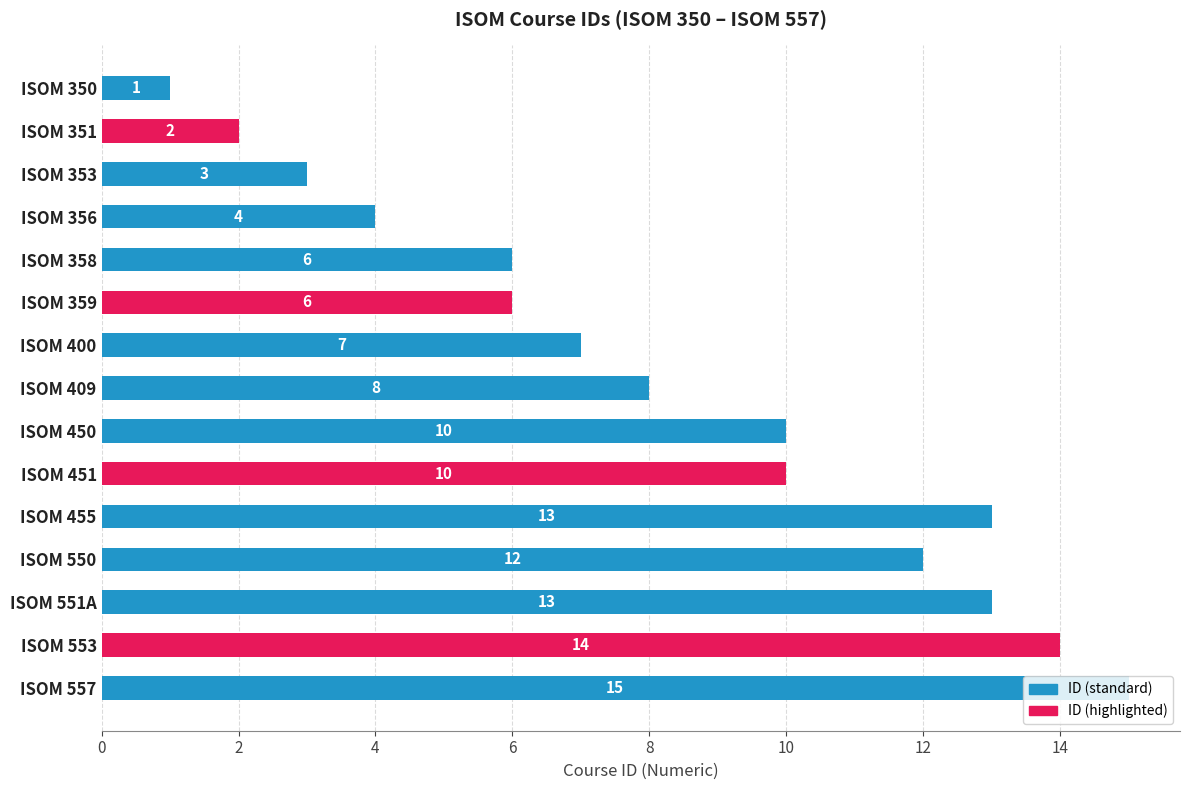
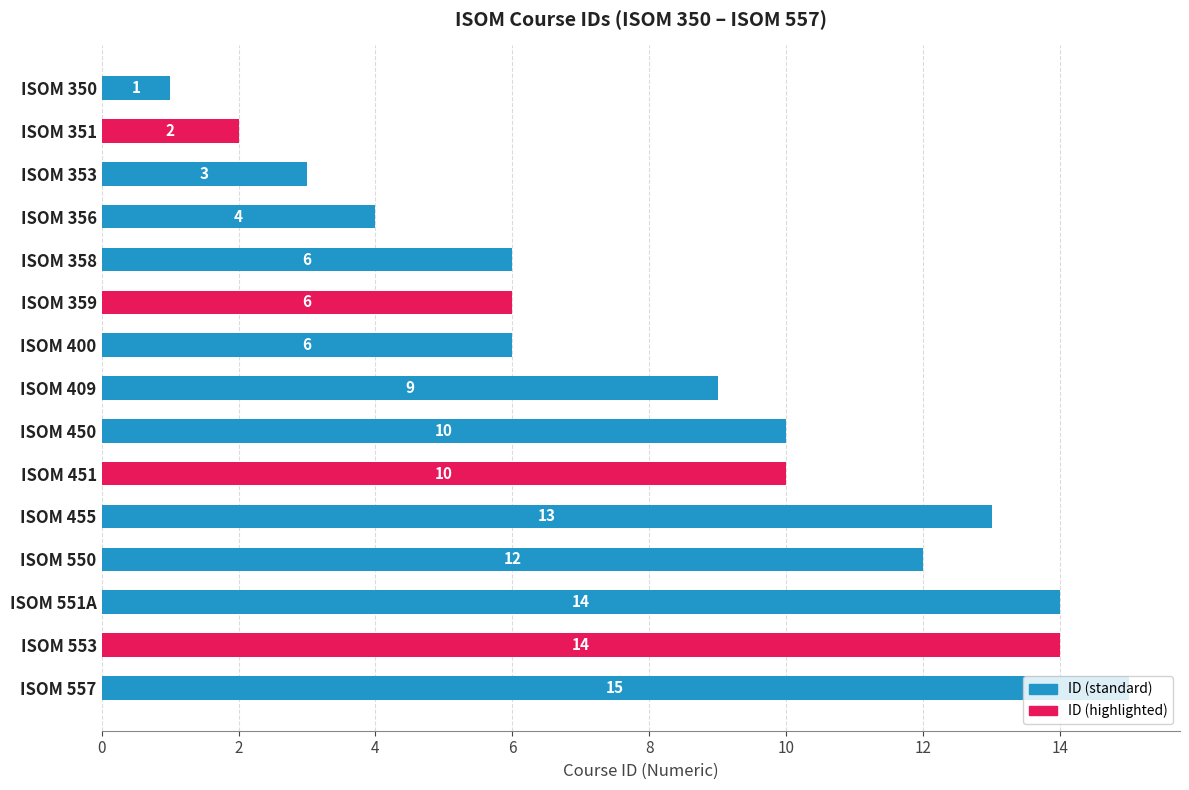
ISOM 400: 7 -> 6
ISOM 409: 8 -> 9
ISOM 551A: 13 -> 14
